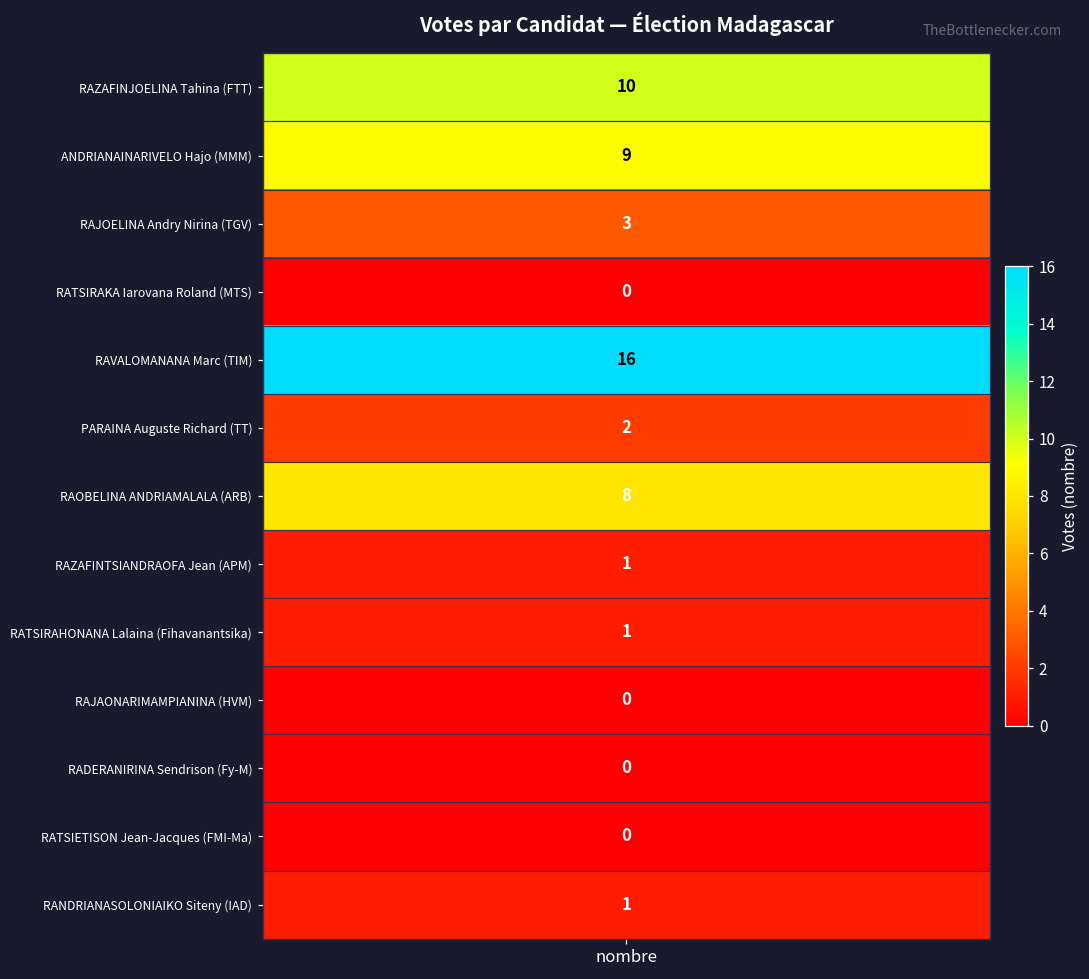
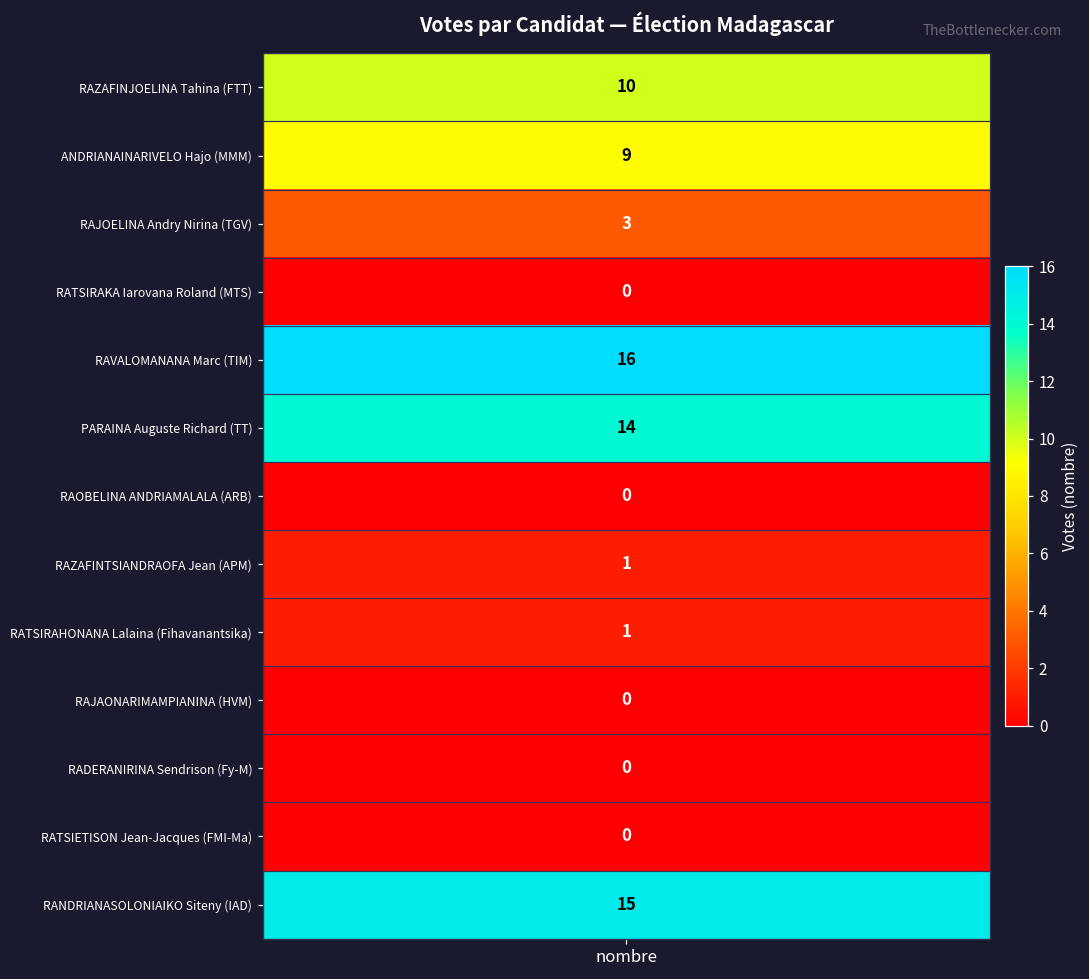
PARAINA Auguste Richard (TT), nombre: 2 -> 14
RAOBELINA ANDRIAMALALA (ARB), nombre: 8 -> 0
RANDRIANASOLONIAIKO Siteny (IAD), nombre: 1 -> 15
